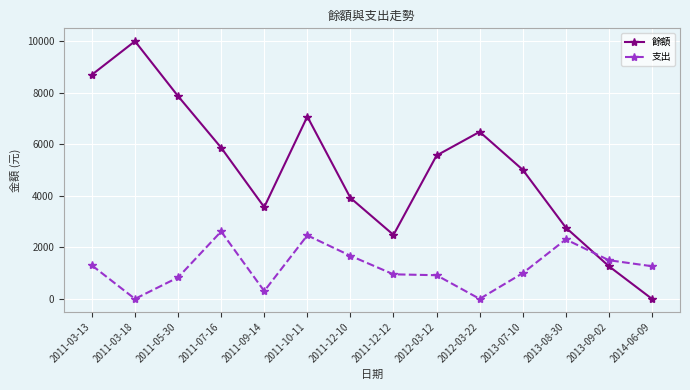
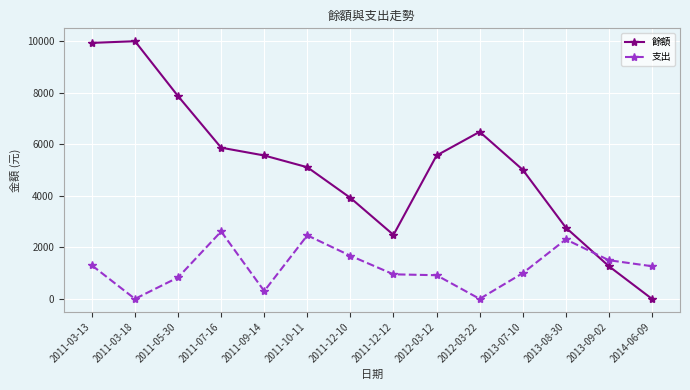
餘額, 2011-03-13: 8700 -> 9900
餘額, 2011-09-14: 3600 -> 5600
餘額, 2011-10-11: 7100 -> 5100
